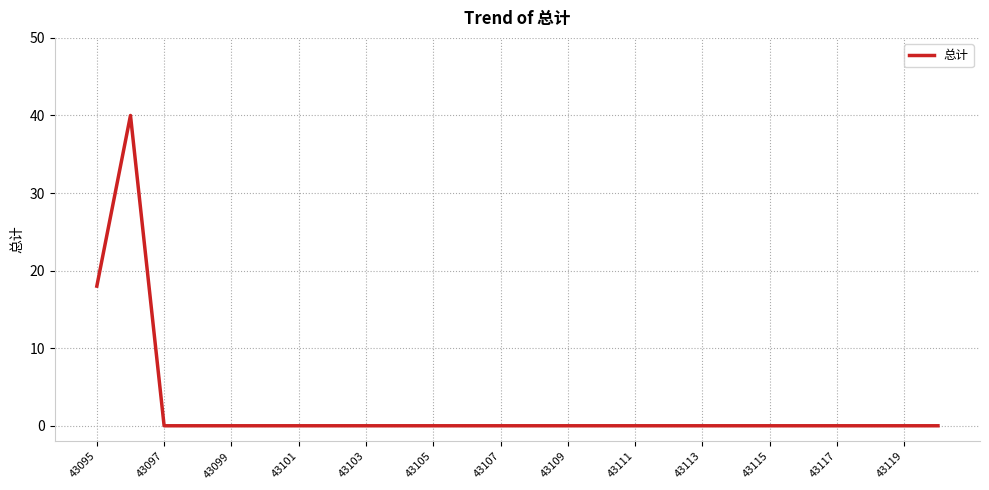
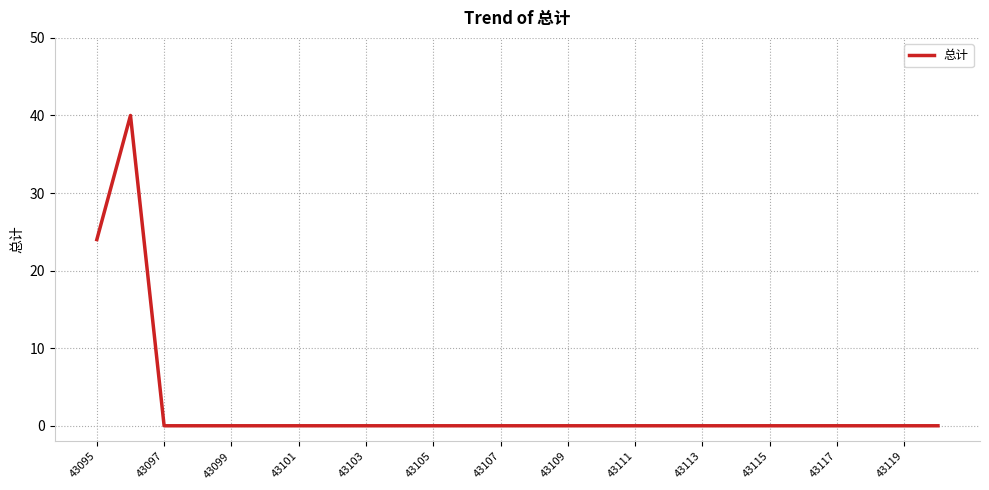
43095: 18 -> 24
